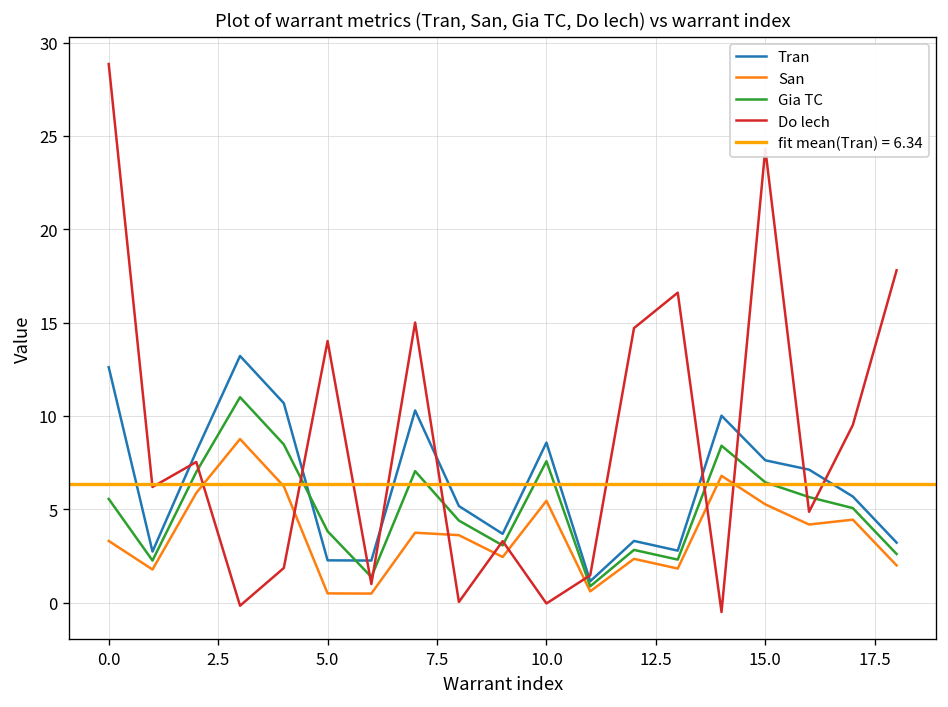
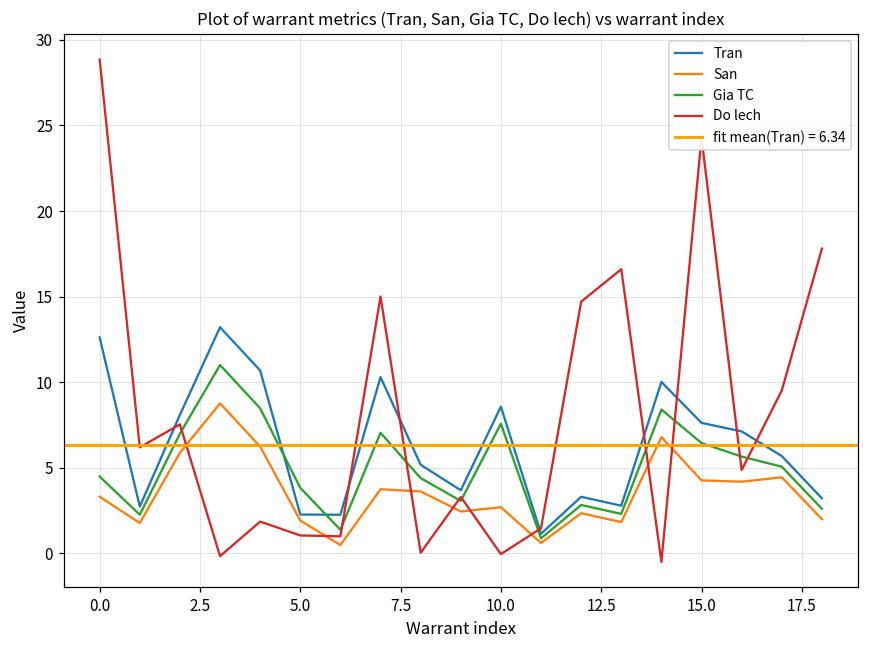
Gia TC, 0.0: 5.6 -> 4.5
San, 5.0: 0.5 -> 1.9
Do lech, 5.0: 14.0 -> 1.0
San, 10.0: 5.5 -> 2.7
San, 15.0: 5.3 -> 4.3
